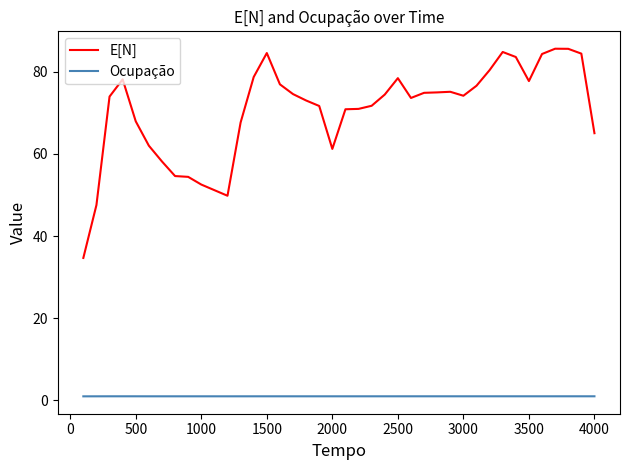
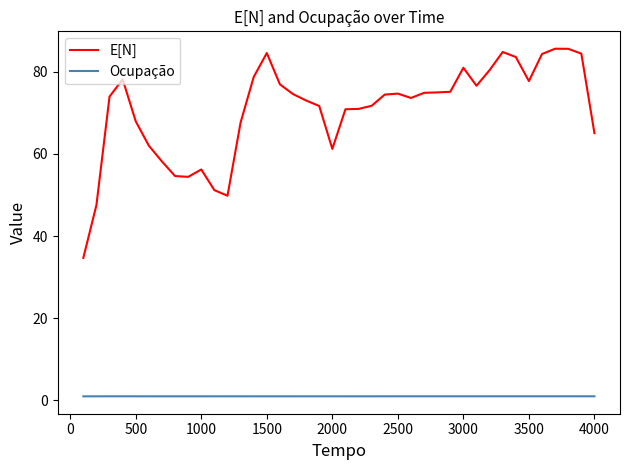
E[N], 1000: 53 -> 56
E[N], 2500: 78 -> 75
E[N], 3000: 74 -> 81
